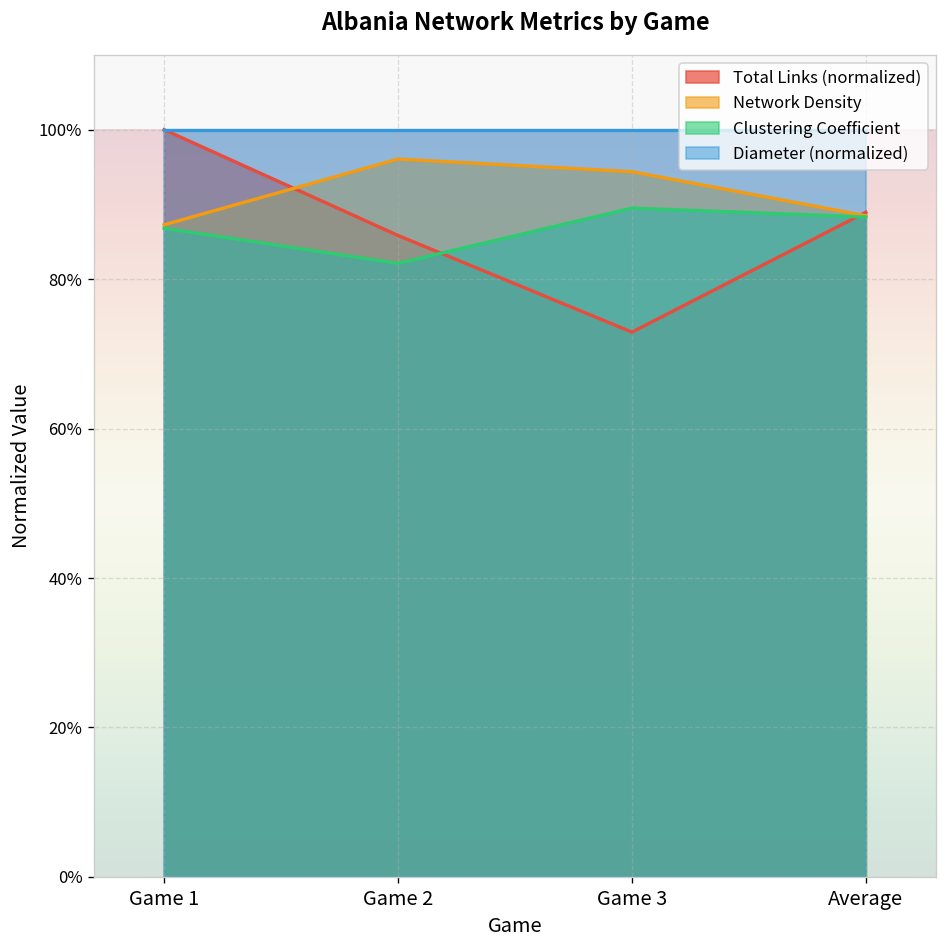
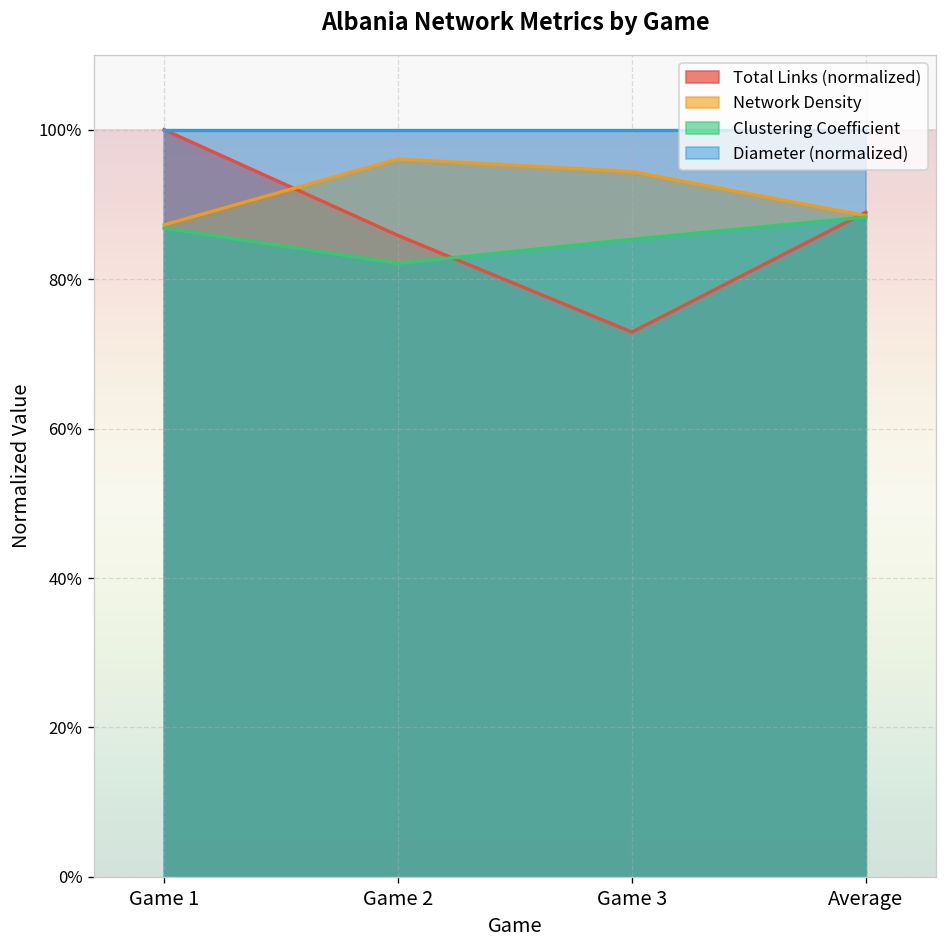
Clustering Coefficient, Game 3: 90% -> 85%
